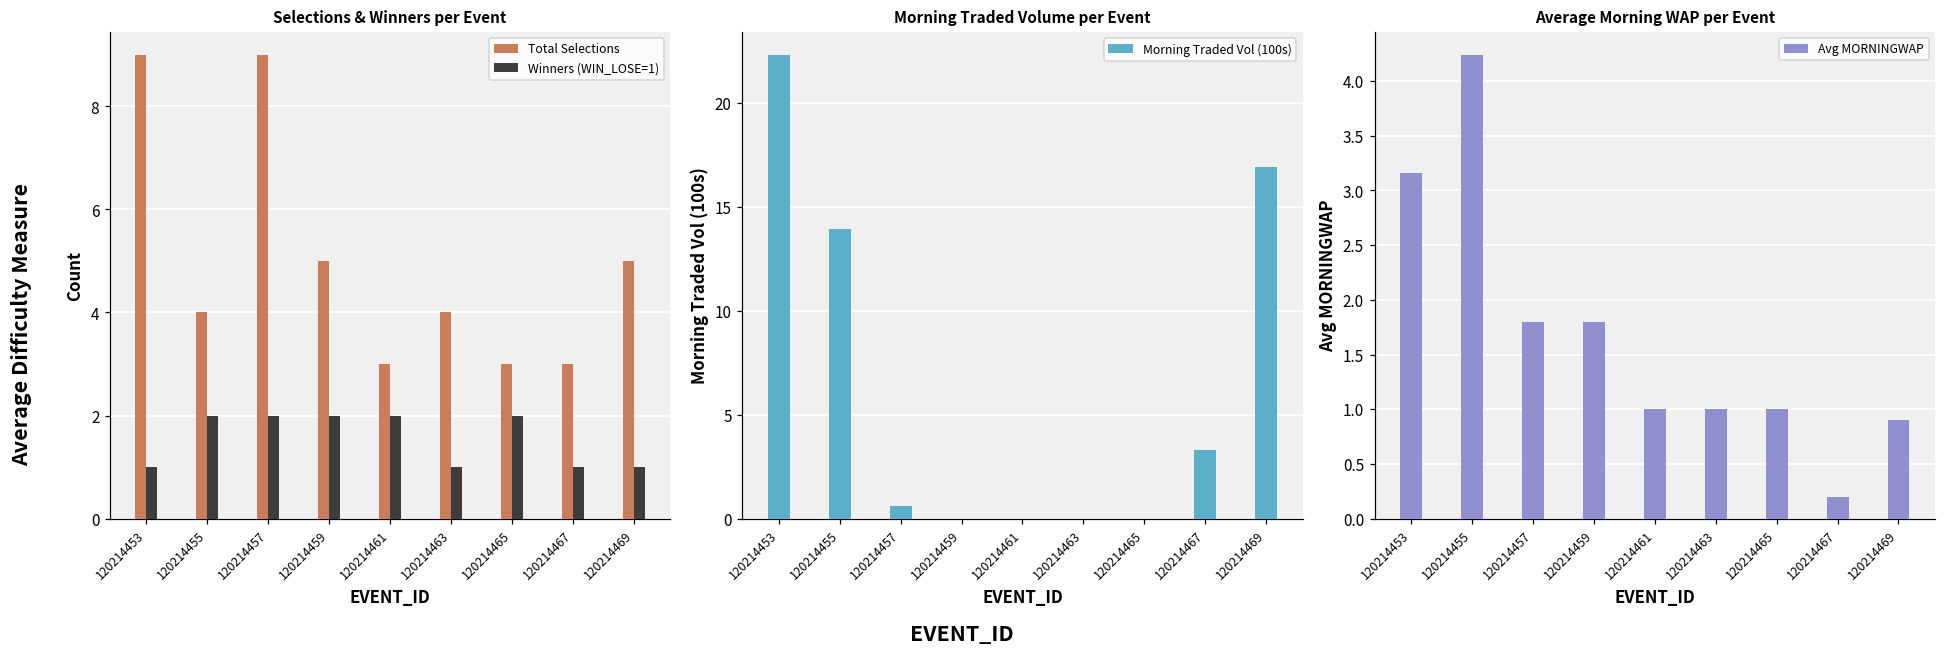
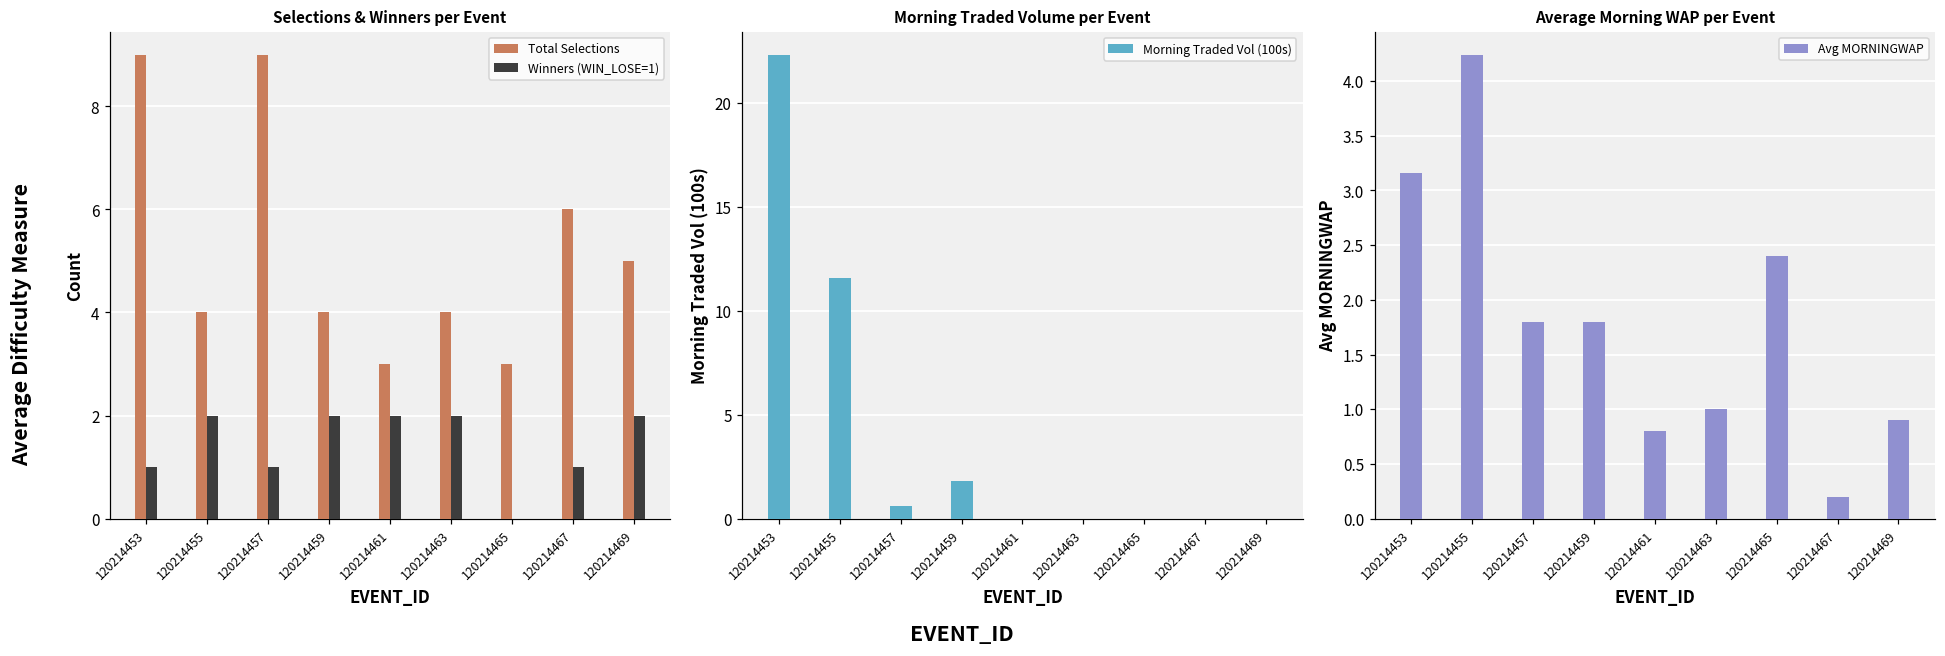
Selections & Winners per Event, Winners (WIN_LOSE=1), 120214457: 2 -> 1
Selections & Winners per Event, Total Selections, 120214459: 5 -> 4
Selections & Winners per Event, Winners (WIN_LOSE=1), 120214463: 1 -> 2
Selections & Winners per Event, Winners (WIN_LOSE=1), 120214465: 2 -> 0
Selections & Winners per Event, Total Selections, 120214467: 3 -> 6
Selections & Winners per Event, Winners (WIN_LOSE=1), 120214469: 1 -> 2
Morning Traded Volume per Event, 120214455: 13.9 -> 11.6
Morning Traded Volume per Event, 120214459: 0.0 -> 1.8
Morning Traded Volume per Event, 120214467: 3.3 -> 0.0
Morning Traded Volume per Event, 120214469: 16.9 -> 0.0
Average Morning WAP per Event, 120214461: 1.0 -> 0.8
Average Morning WAP per Event, 120214465: 1.0 -> 2.4
